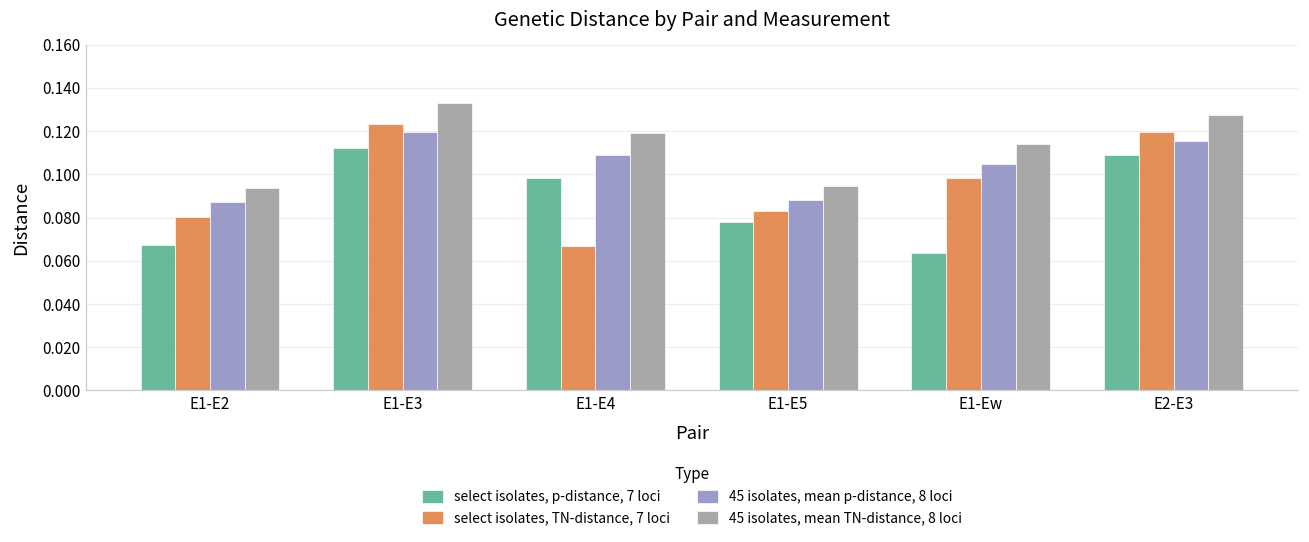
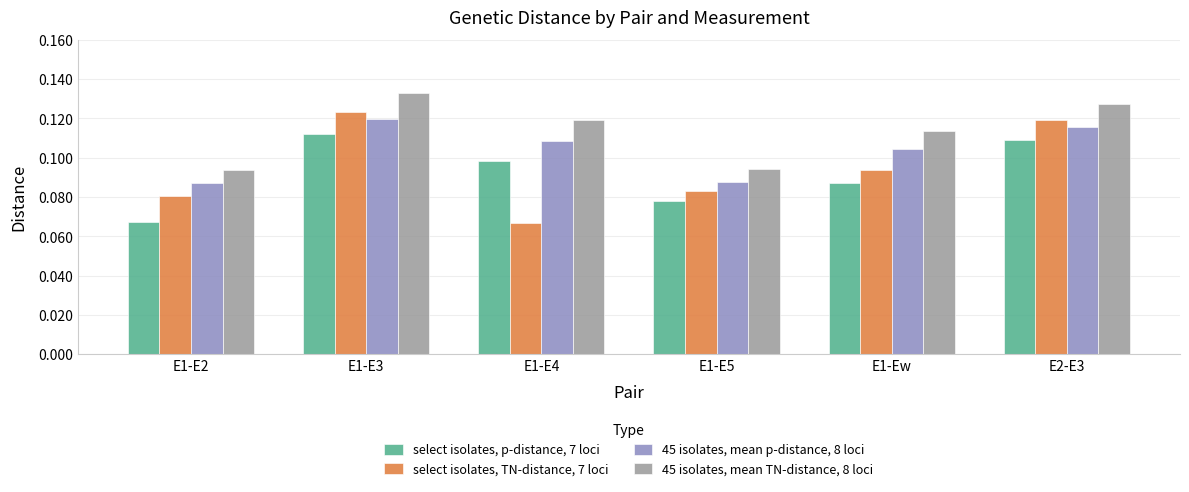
select isolates, p-distance, 7 loci, E1-Ew: 0.064 -> 0.087
select isolates, TN-distance, 7 loci, E1-Ew: 0.098 -> 0.094
